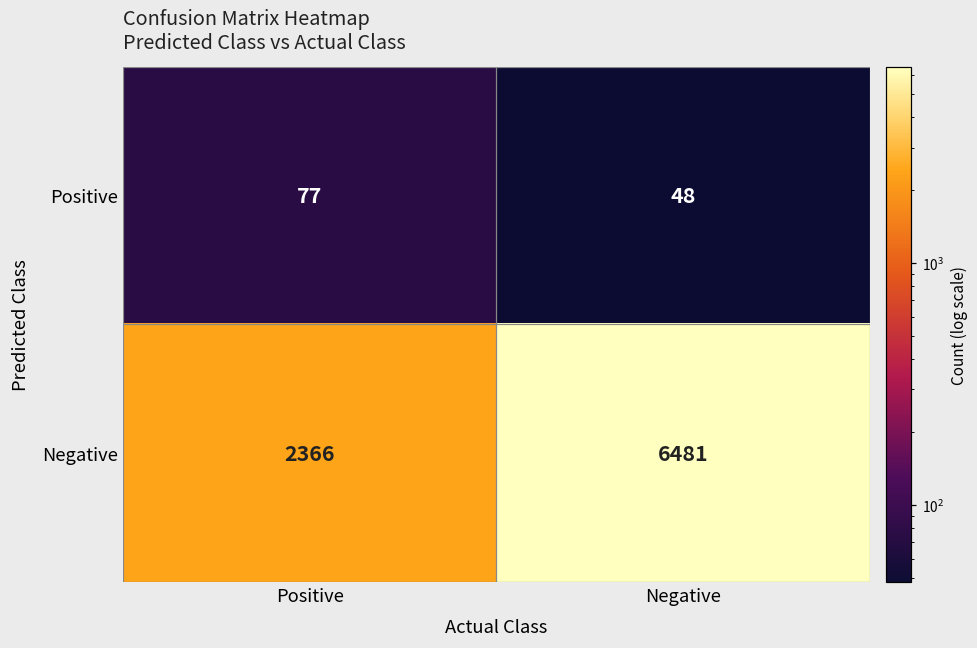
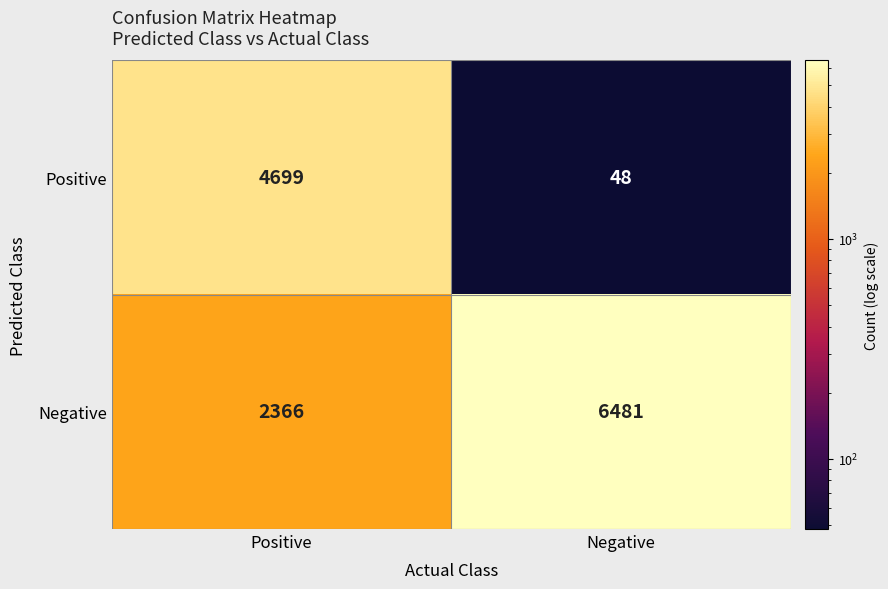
Positive, Positive: 77 -> 4699
